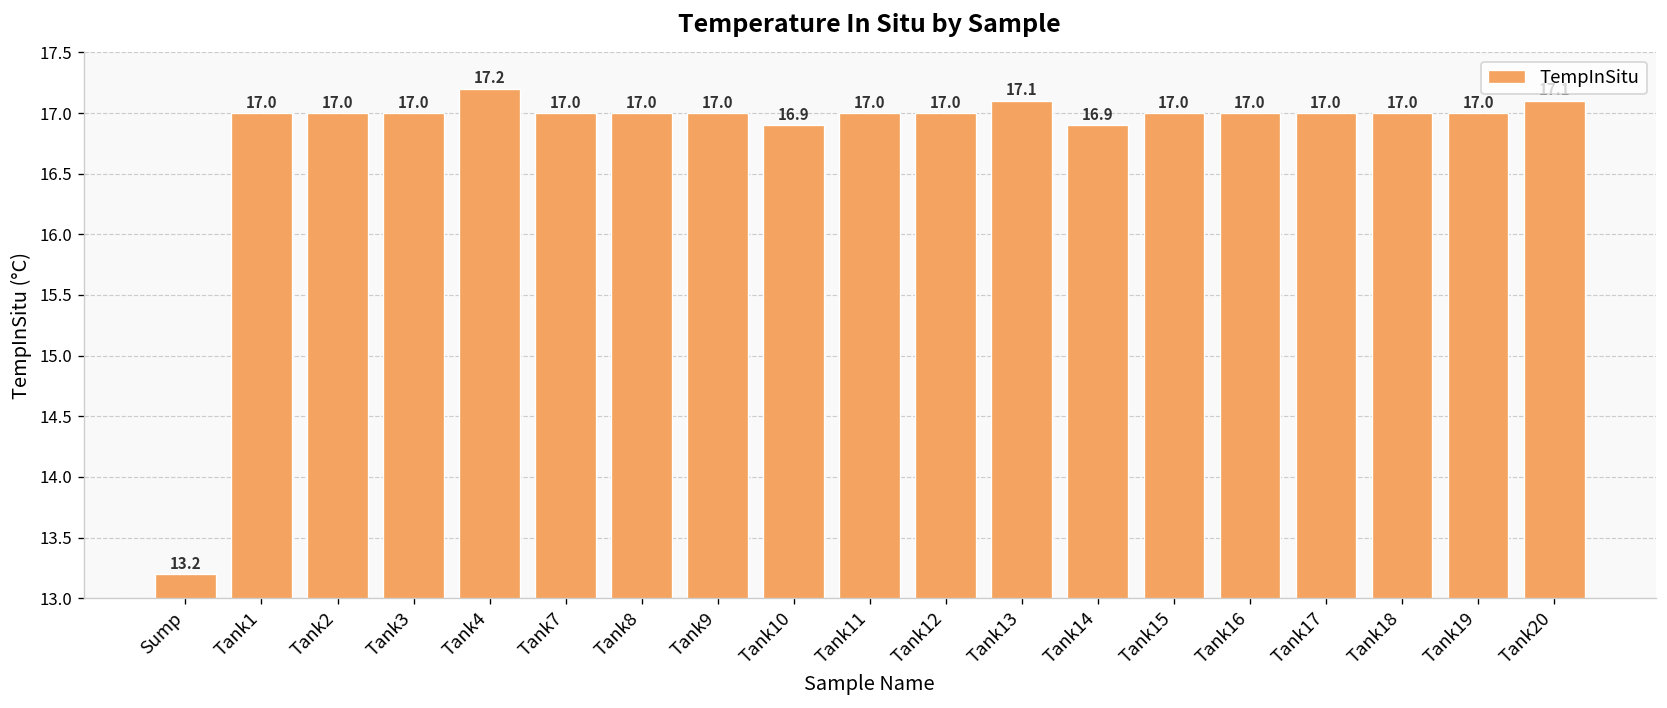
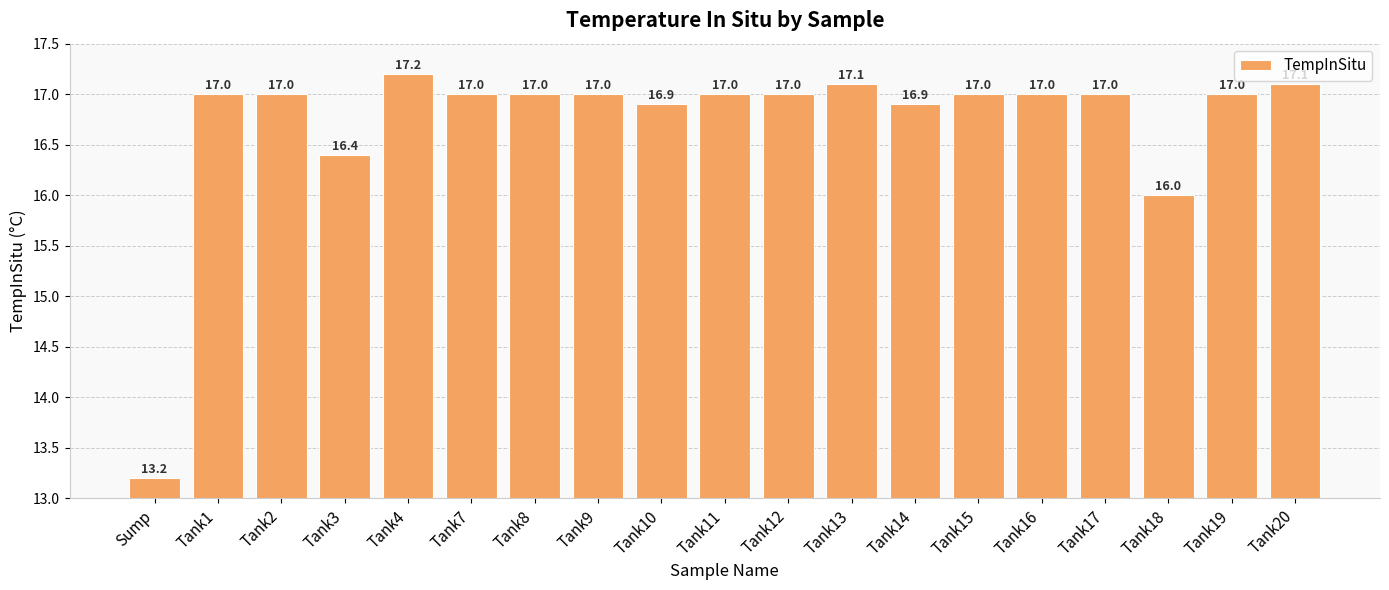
Tank3: 17.0 -> 16.4
Tank18: 17.0 -> 16.0
